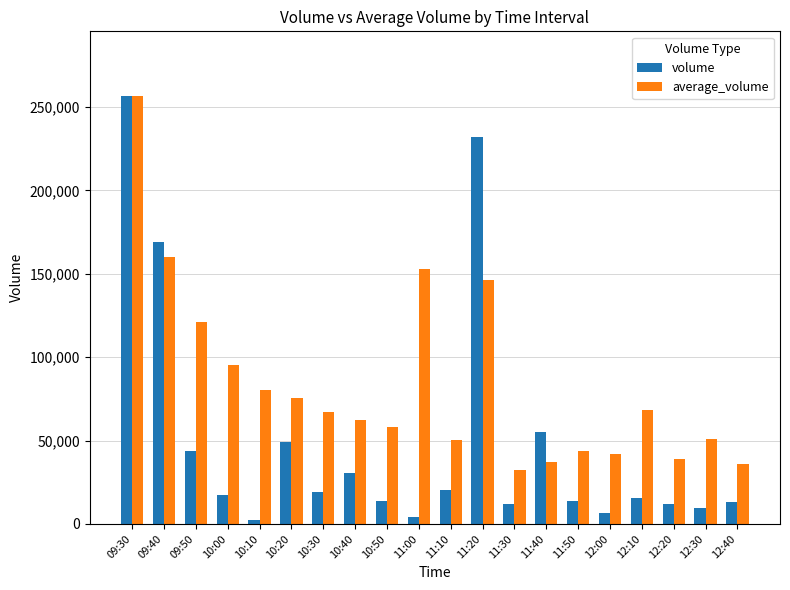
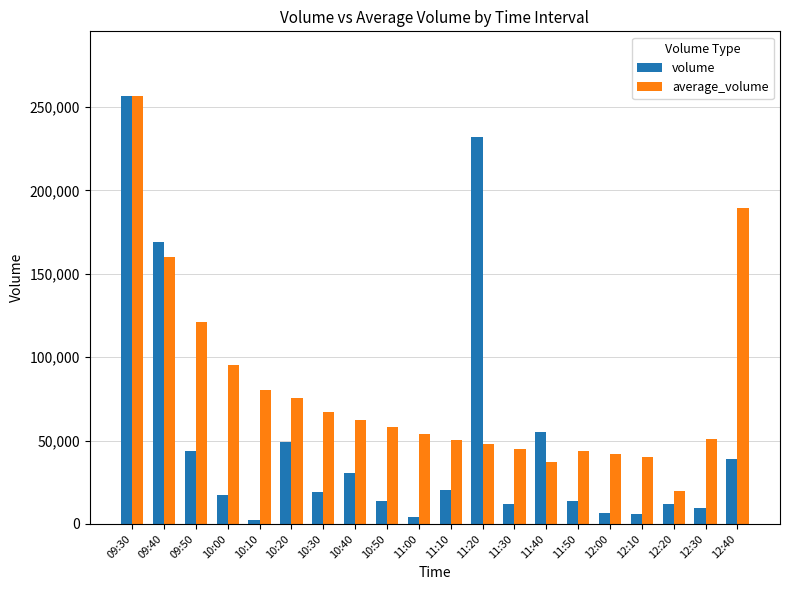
average_volume, 11:00: 153,000 -> 54,000
average_volume, 11:20: 146,000 -> 48,000
average_volume, 11:30: 32,000 -> 45,000
volume, 12:10: 15,000 -> 6,000
average_volume, 12:10: 68,000 -> 40,000
average_volume, 12:20: 39,000 -> 20,000
volume, 12:40: 13,000 -> 39,000
average_volume, 12:40: 36,000 -> 189,000
